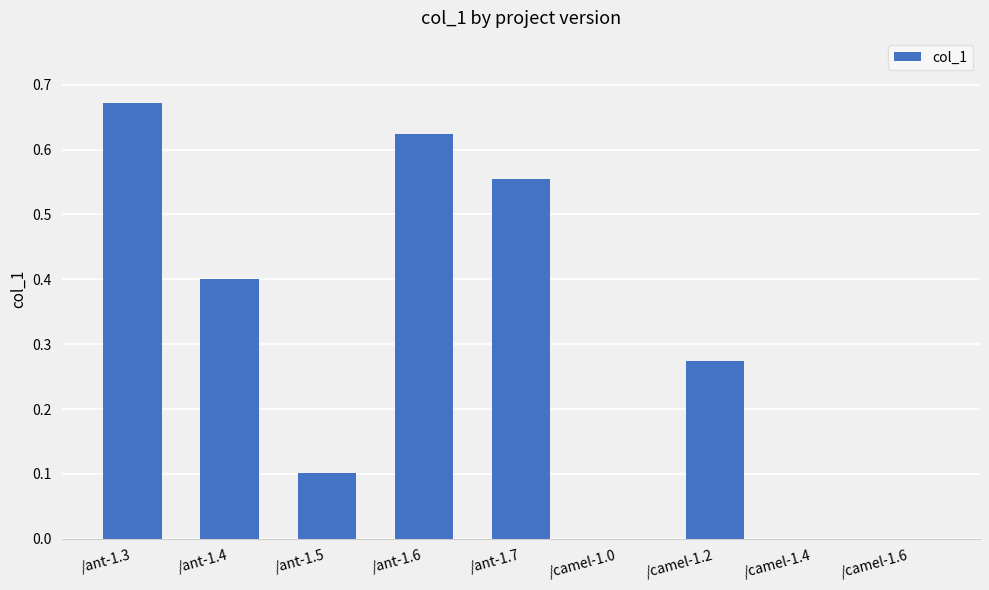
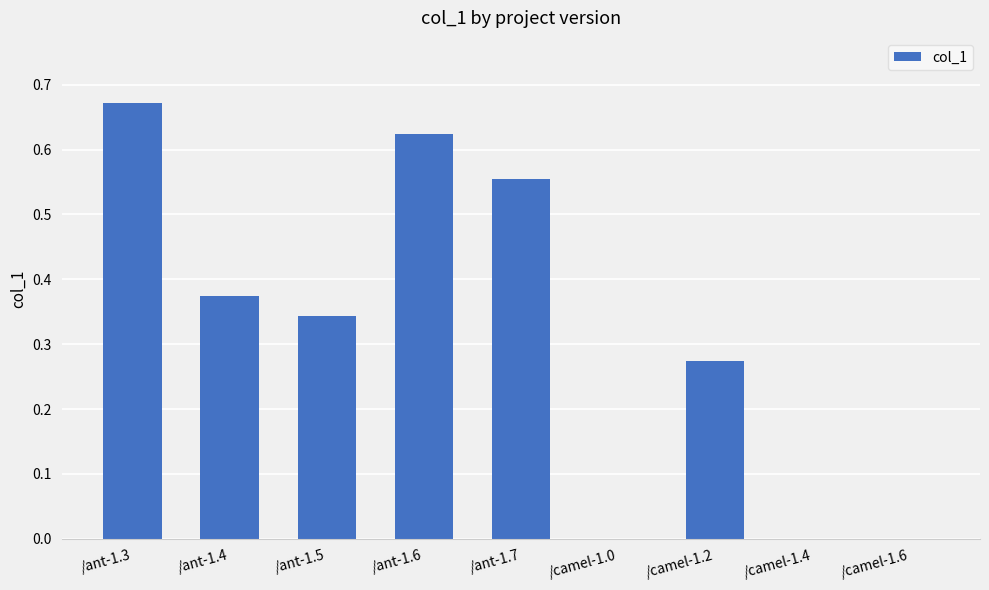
/ant-1.4: 0.40 -> 0.37
/ant-1.5: 0.10 -> 0.34
